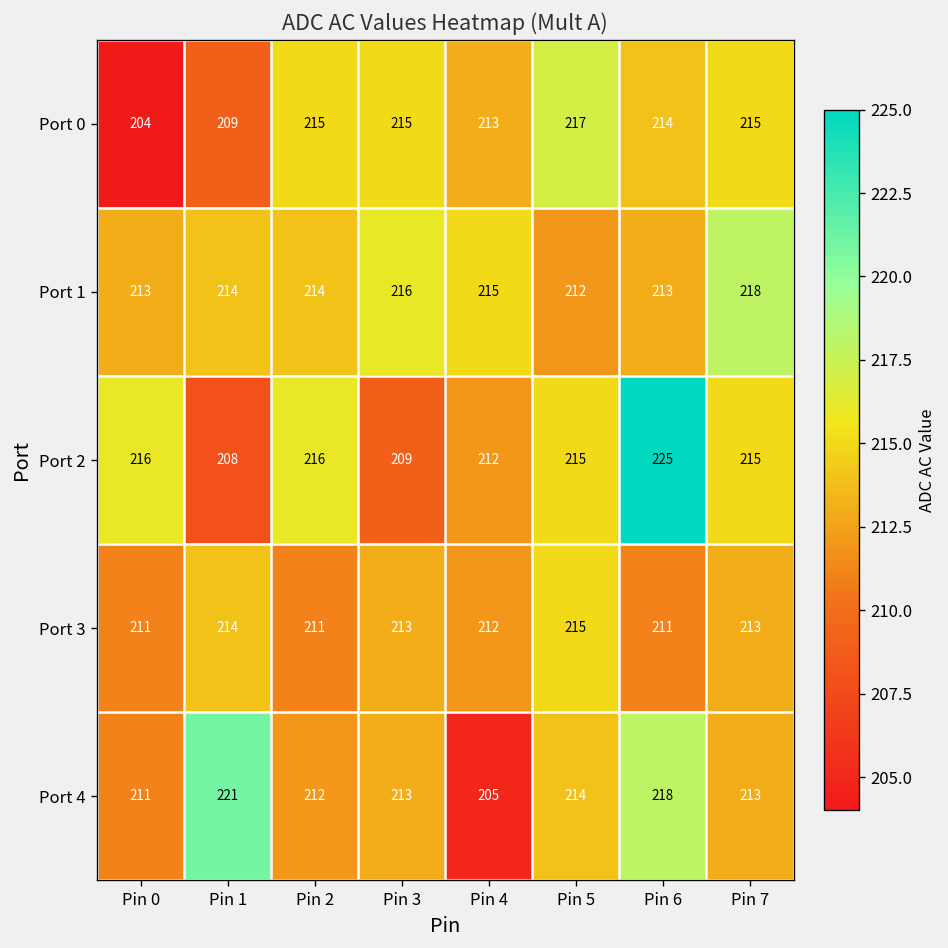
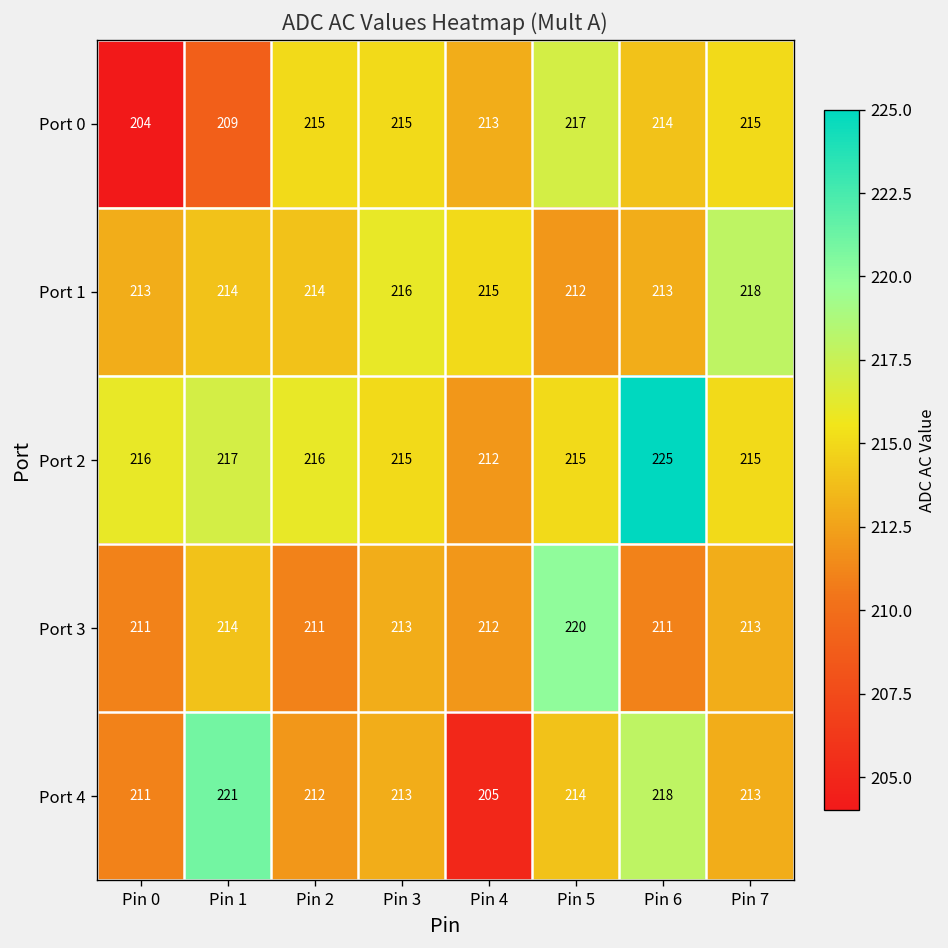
Port 2, Pin 1: 208 -> 217
Port 2, Pin 3: 209 -> 215
Port 3, Pin 5: 215 -> 220
